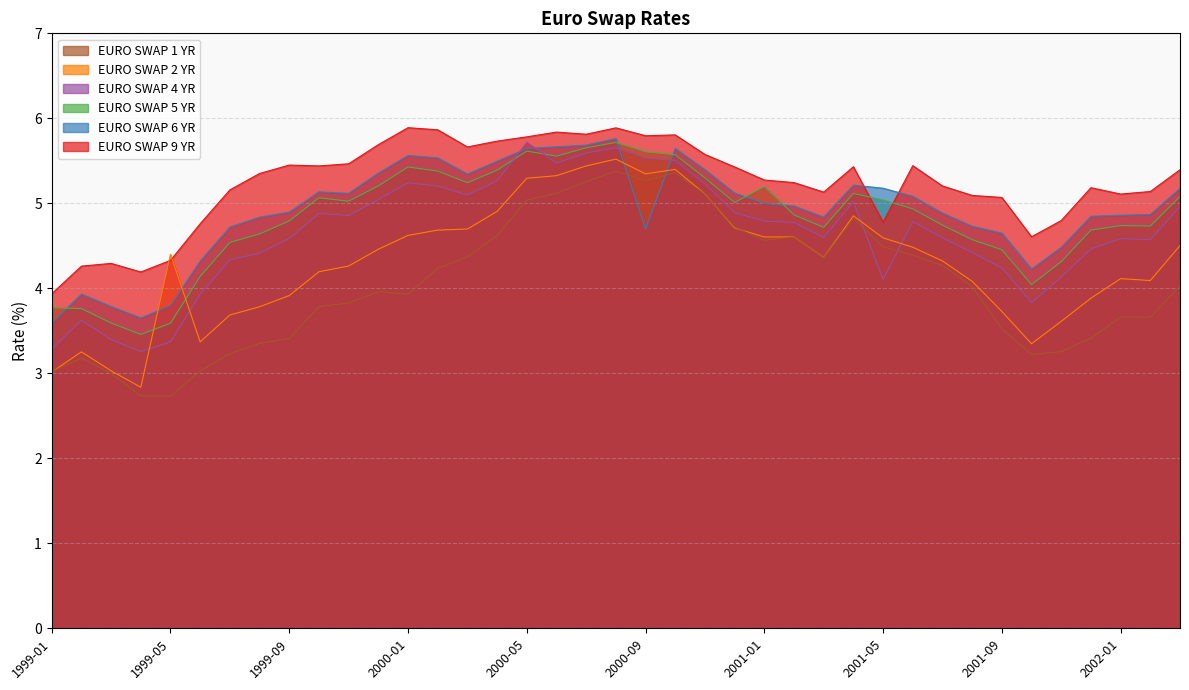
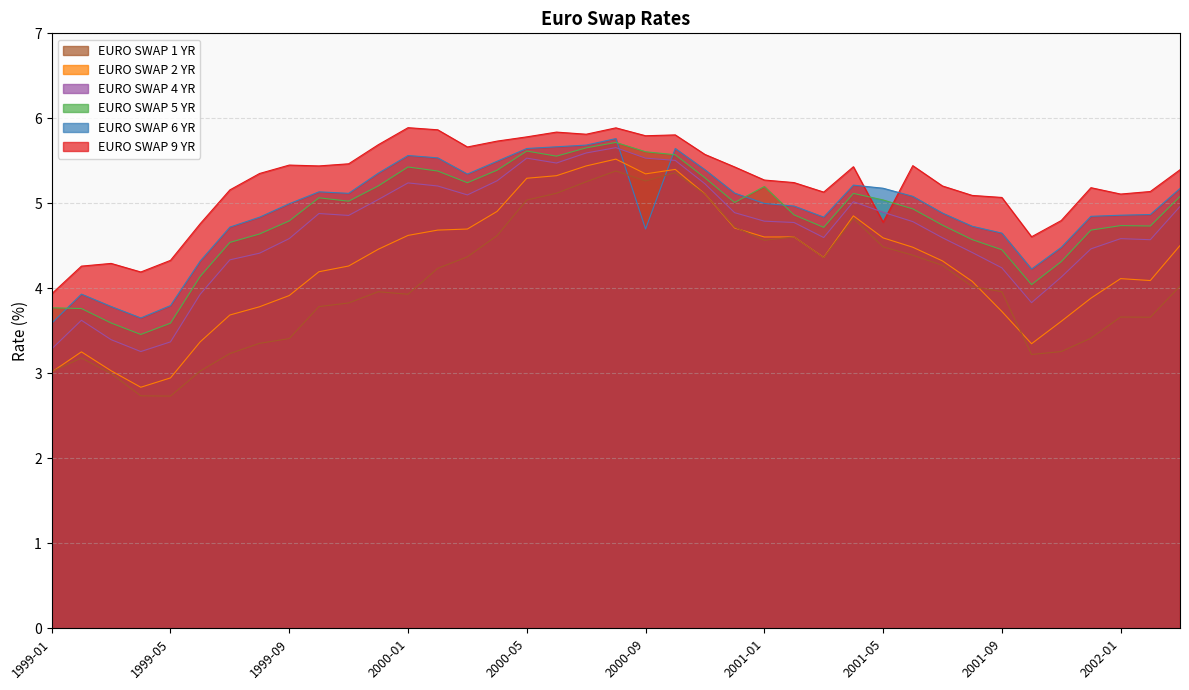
EURO SWAP 2 YR, 1999-05: 4.4 -> 2.9
EURO SWAP 6 YR, 1999-09: 4.9 -> 5.0
EURO SWAP 4 YR, 2000-05: 5.7 -> 5.5
EURO SWAP 4 YR, 2001-05: 4.1 -> 4.9
EURO SWAP 1 YR, 2001-09: 3.5 -> 4.0
